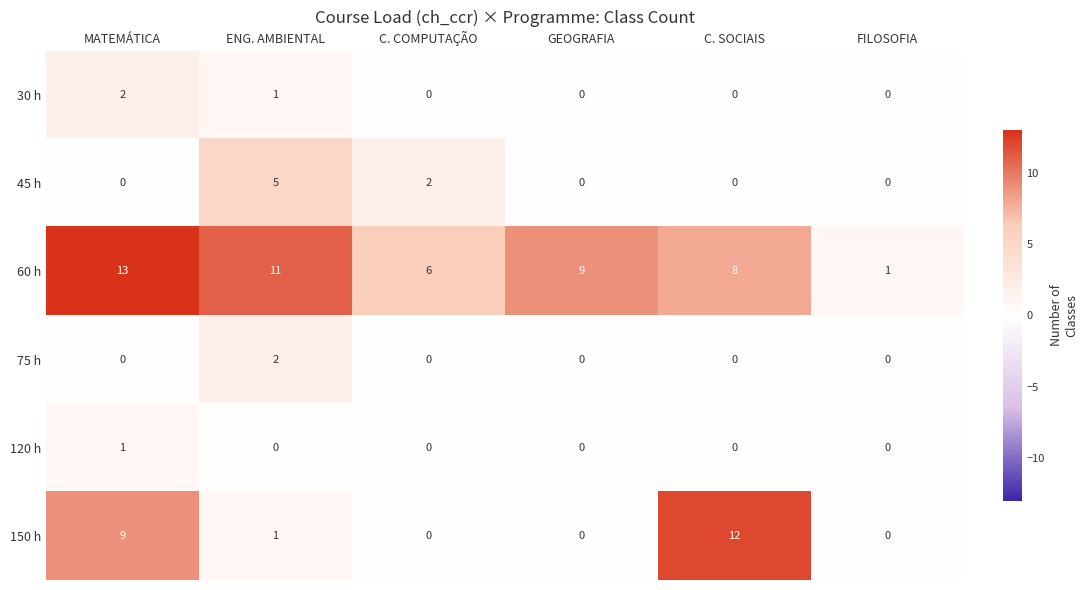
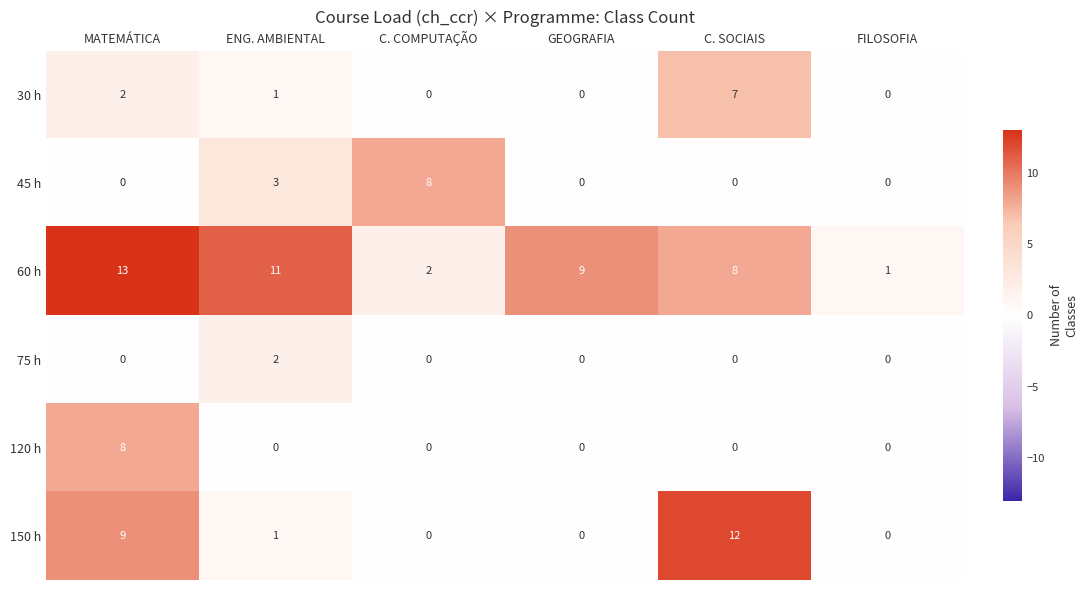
30 h, C. SOCIAIS: 0 -> 7
45 h, ENG. AMBIENTAL: 5 -> 3
45 h, C. COMPUTAÇÃO: 2 -> 8
60 h, C. COMPUTAÇÃO: 6 -> 2
120 h, MATEMÁTICA: 1 -> 8
